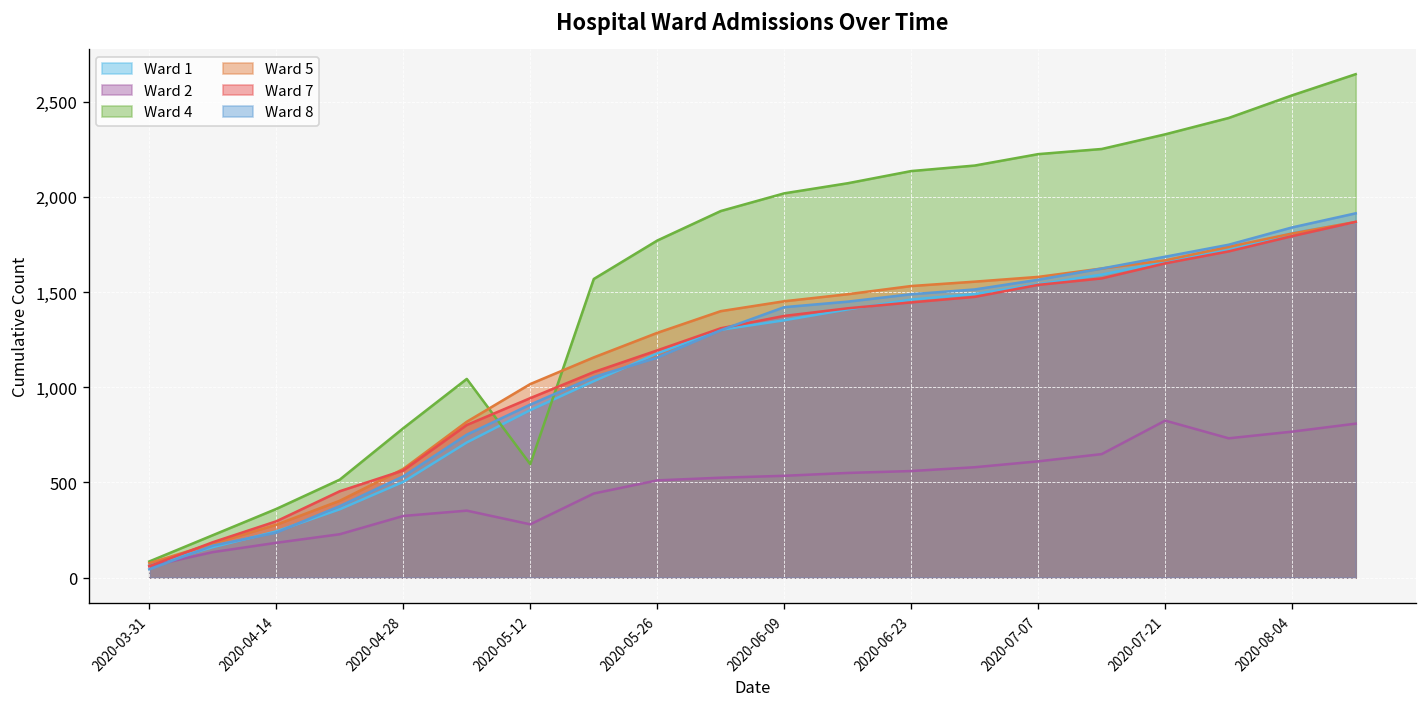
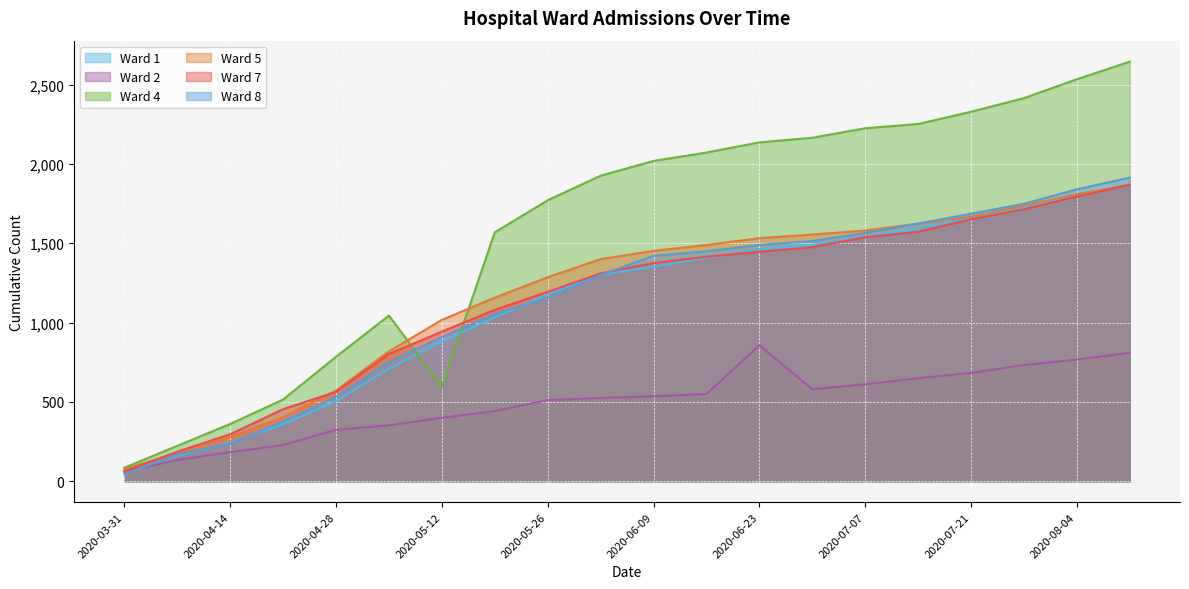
Ward 2, 2020-05-12: 280 -> 400
Ward 2, 2020-06-23: 560 -> 860
Ward 2, 2020-07-21: 830 -> 680
